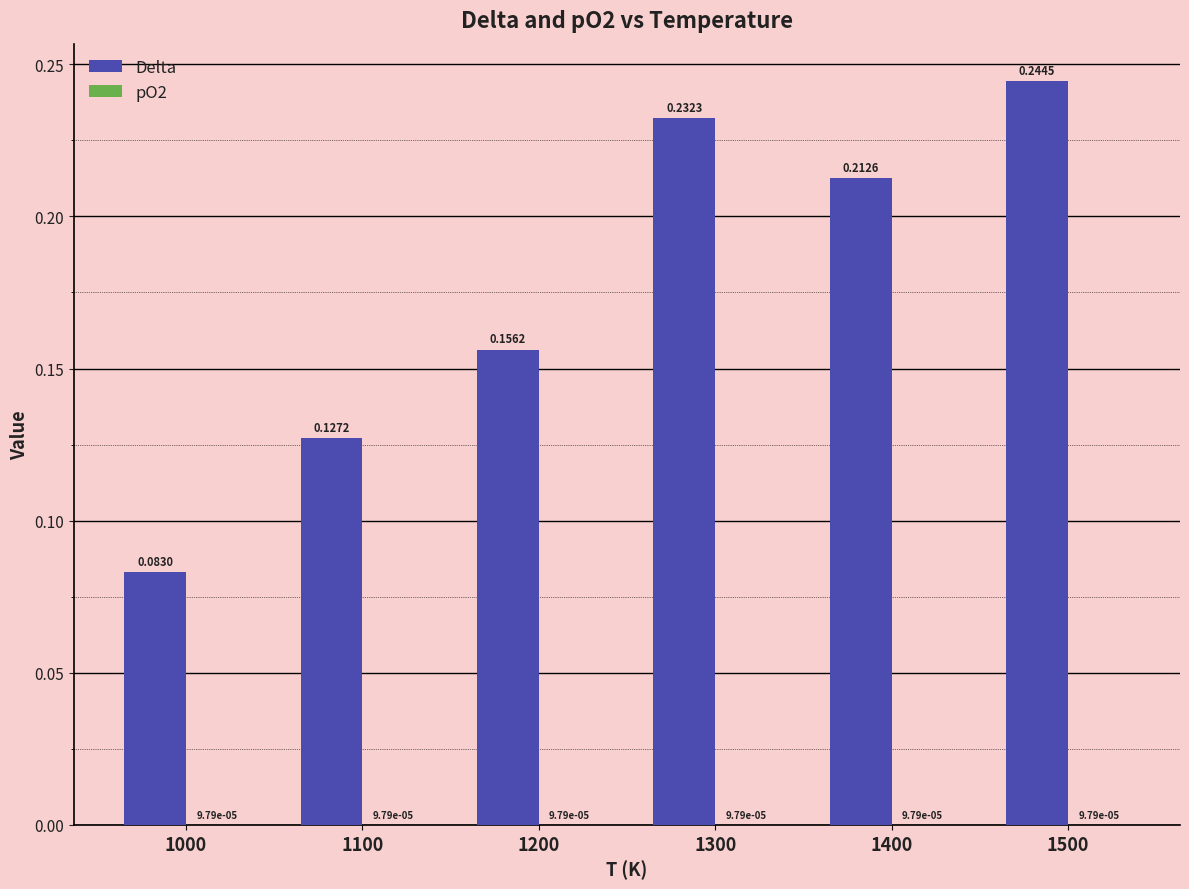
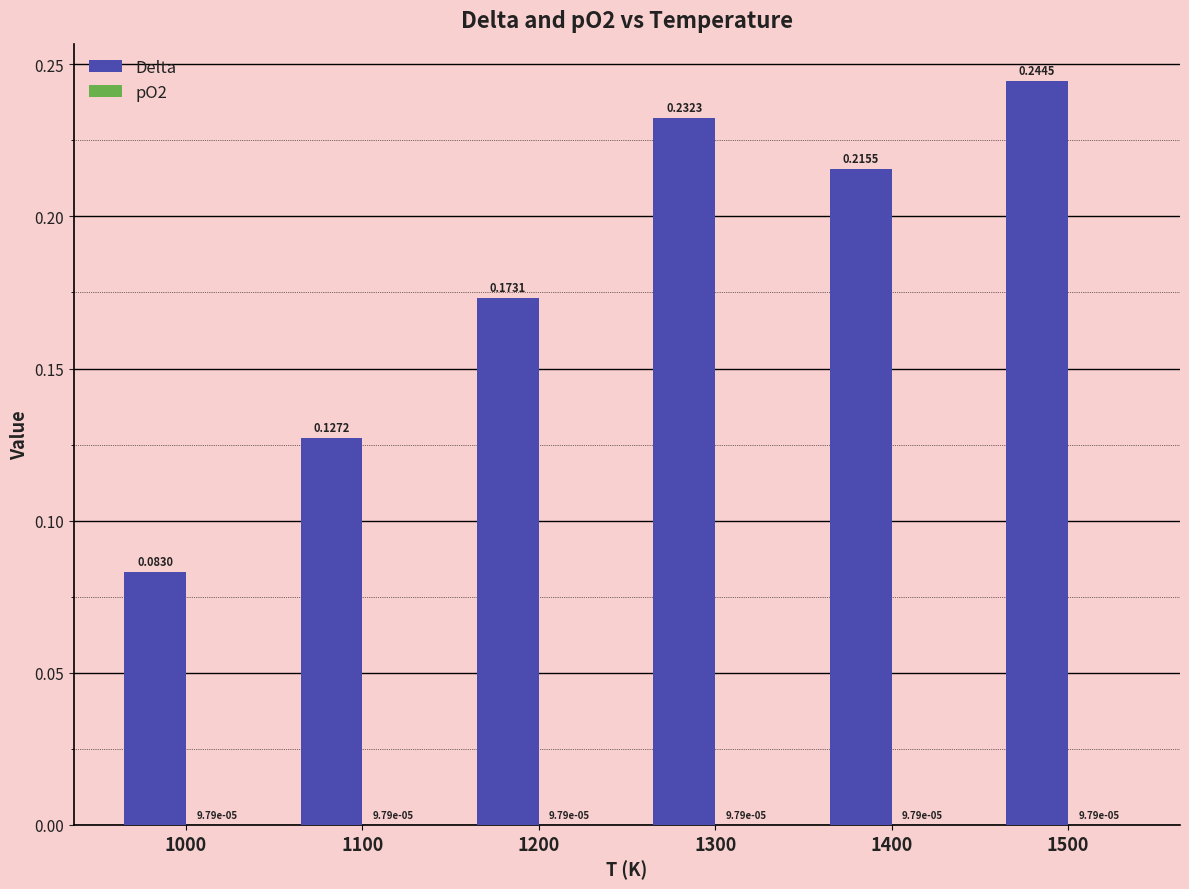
Delta, 1200: 0.1562 -> 0.1731
Delta, 1400: 0.2126 -> 0.2155
